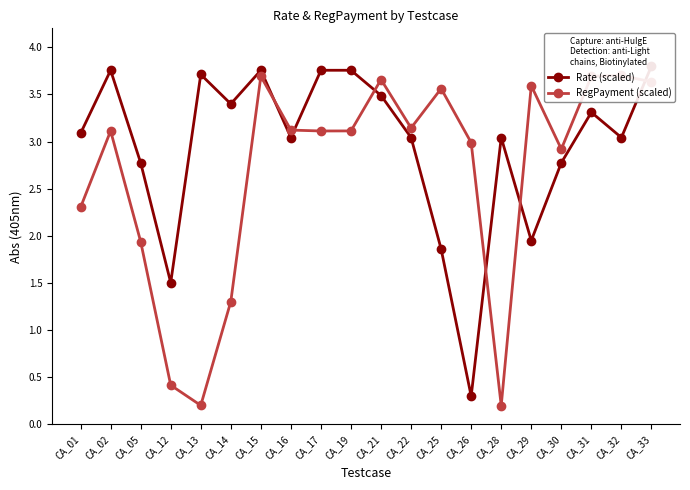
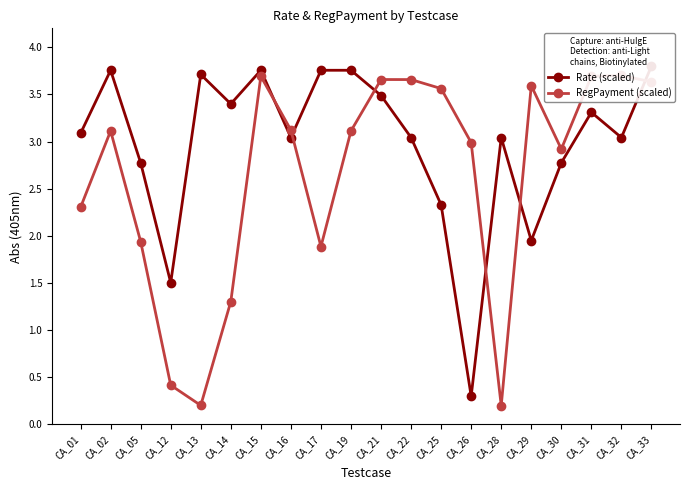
RegPayment (scaled), CA_17: 3.1 -> 1.9
RegPayment (scaled), CA_22: 3.1 -> 3.7
Rate (scaled), CA_25: 1.9 -> 2.3
